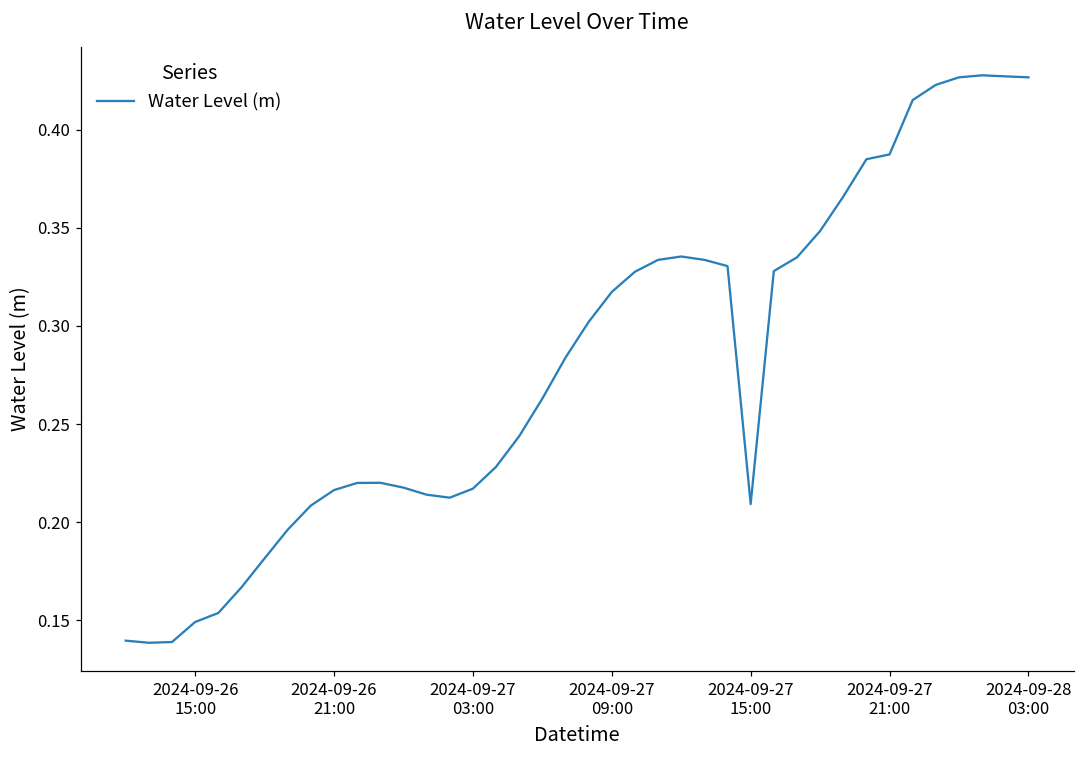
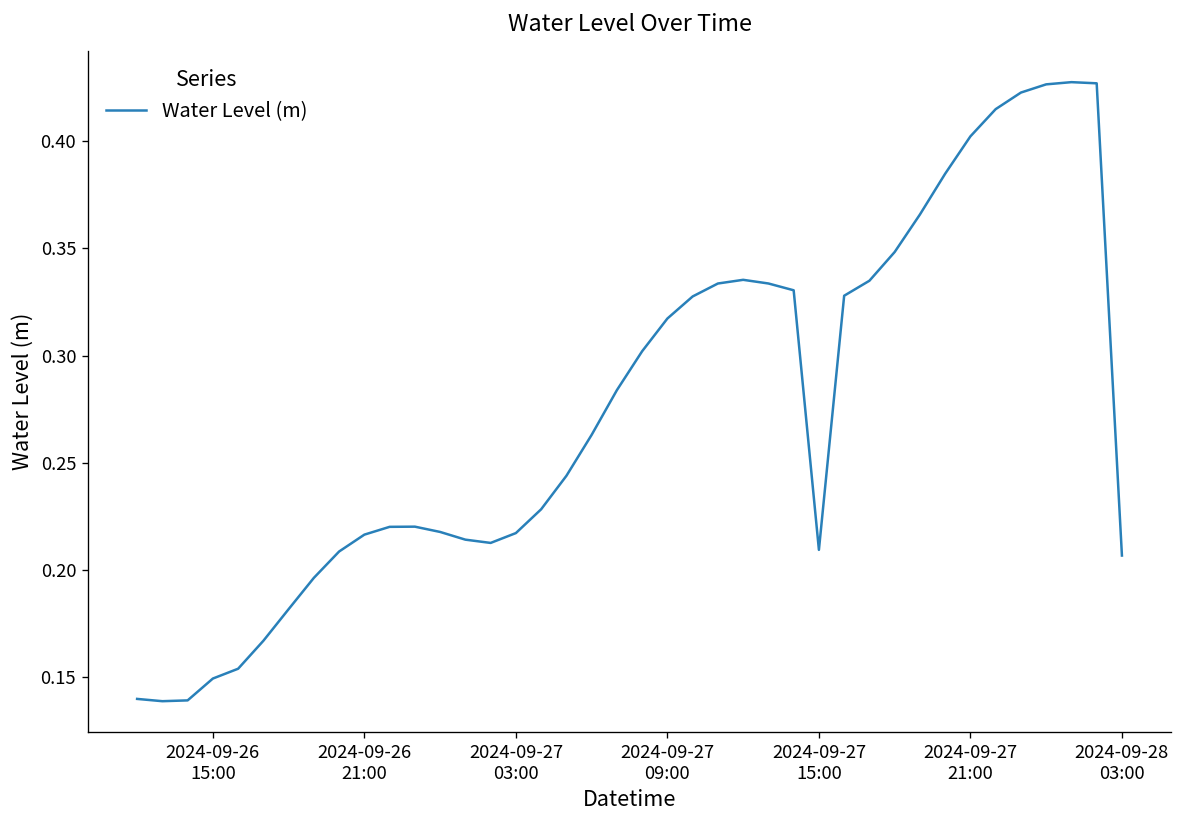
2024-09-27 21:00: 0.387 -> 0.402
2024-09-28 03:00: 0.427 -> 0.207
